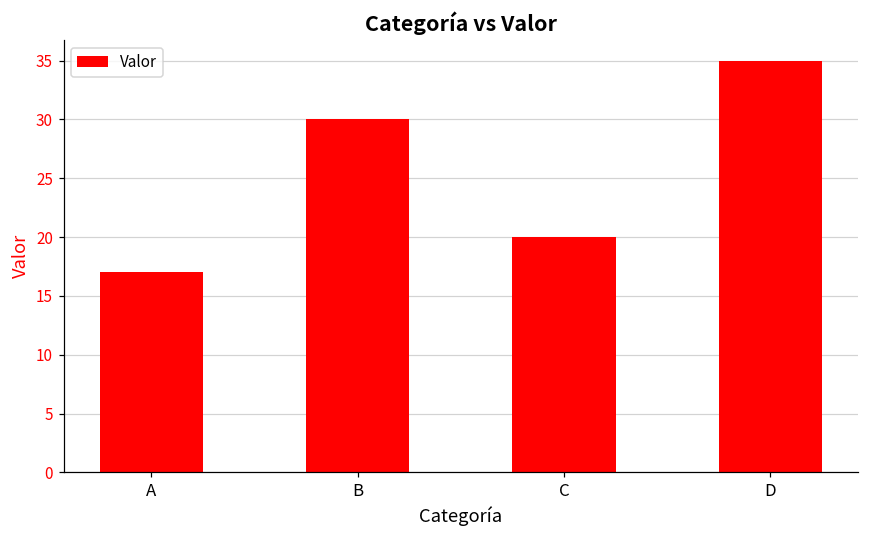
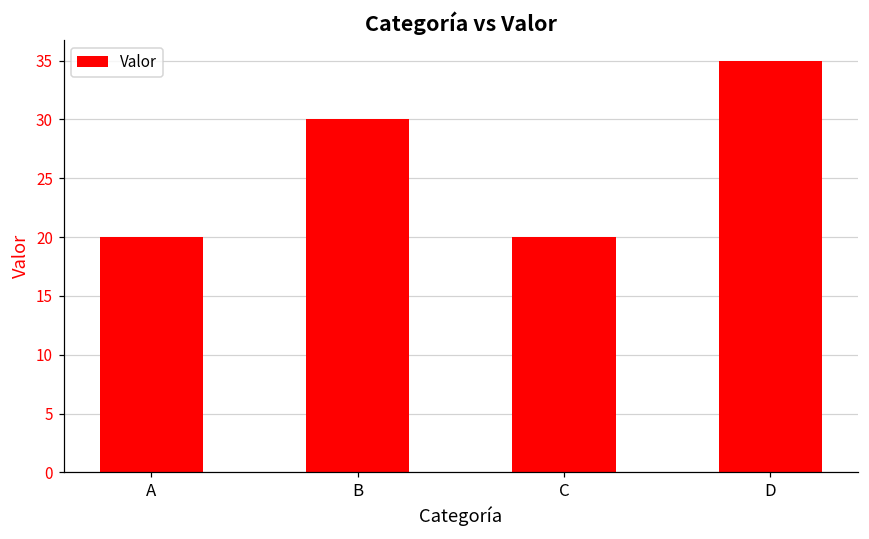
A: 17 -> 20
